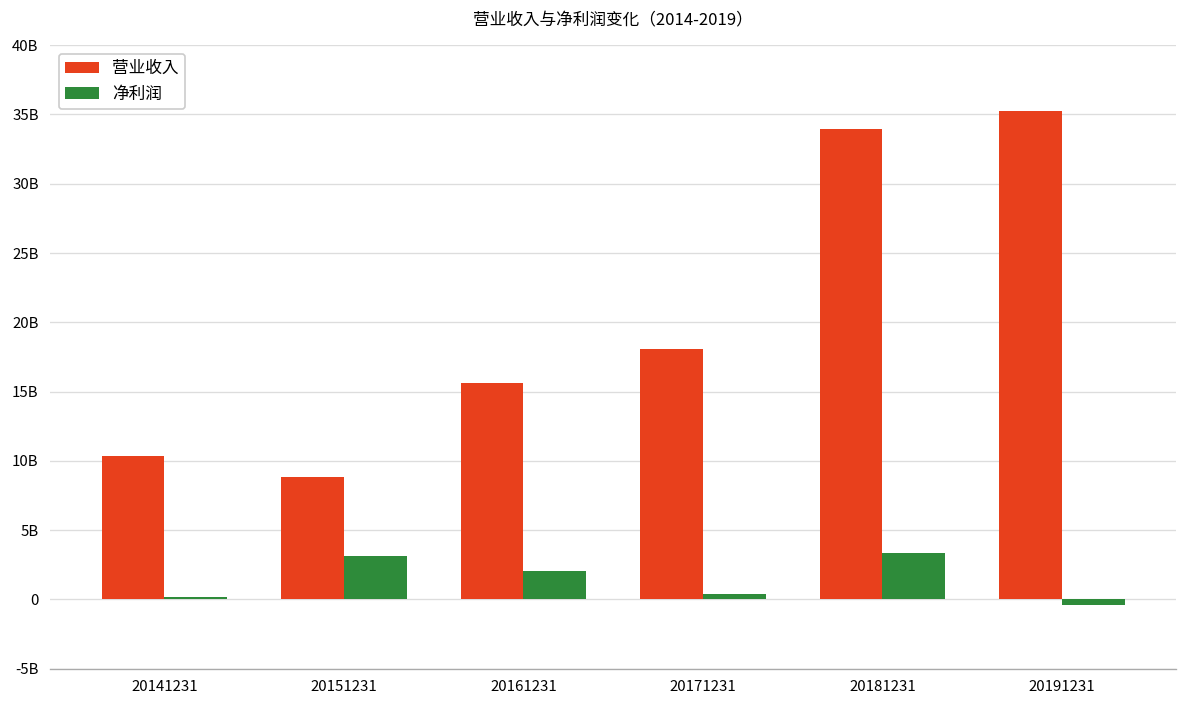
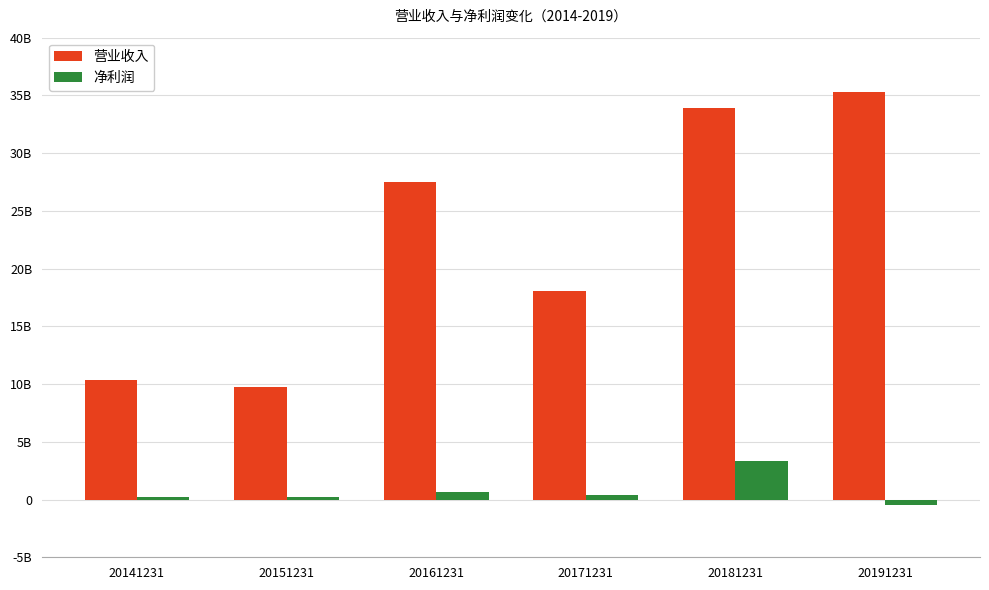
营业收入, 20151231: 8800000000 -> 9700000000
净利润, 20151231: 3100000000 -> 200000000
营业收入, 20161231: 15600000000 -> 27500000000
净利润, 20161231: 2100000000 -> 700000000
